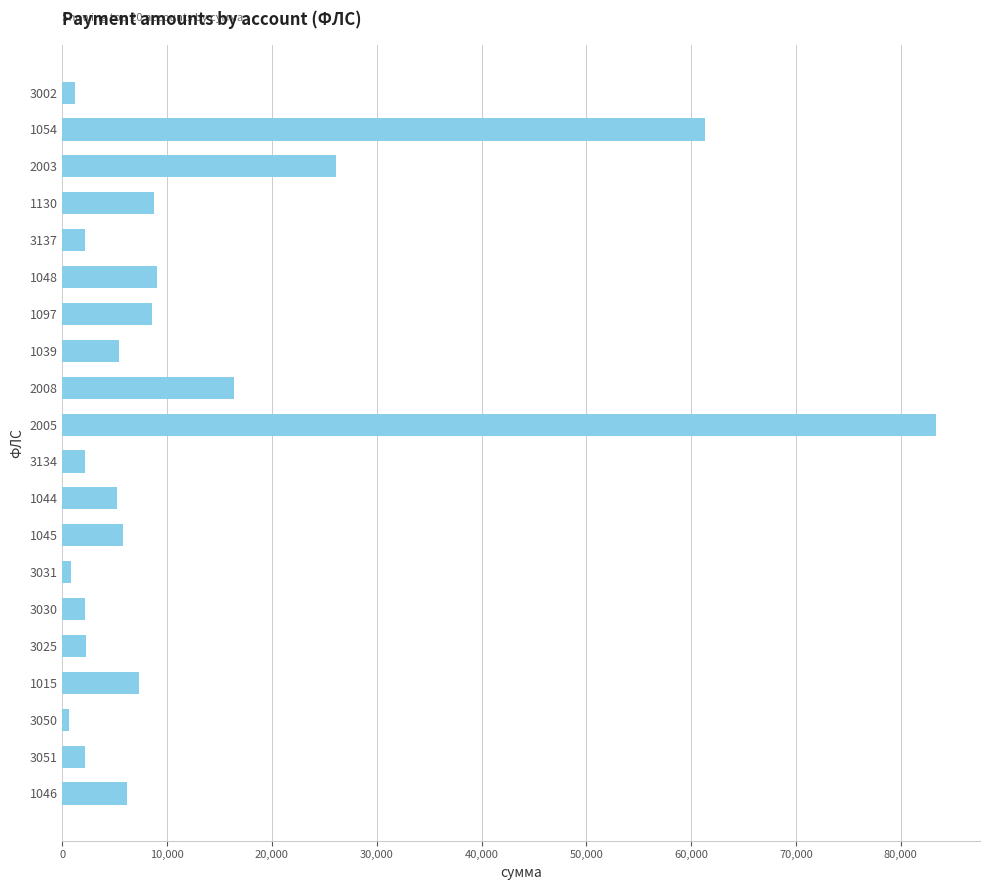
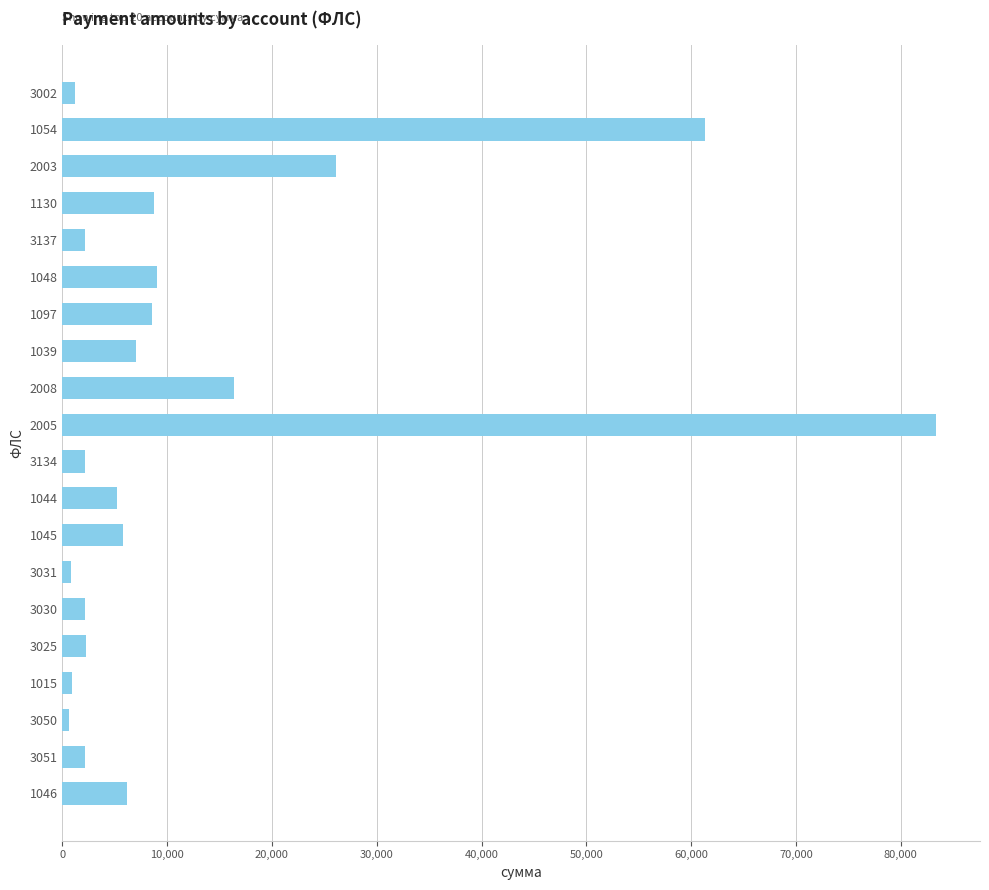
1039: 5,400 -> 7,000
1015: 7,300 -> 900
